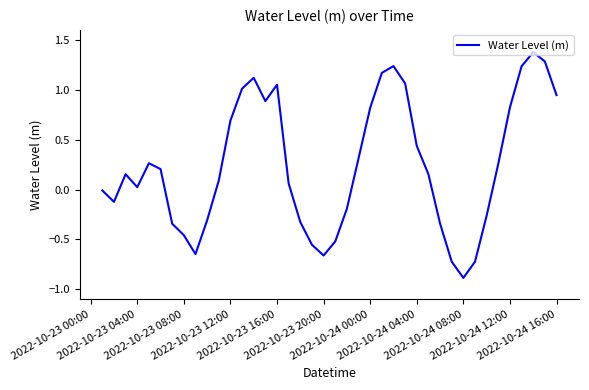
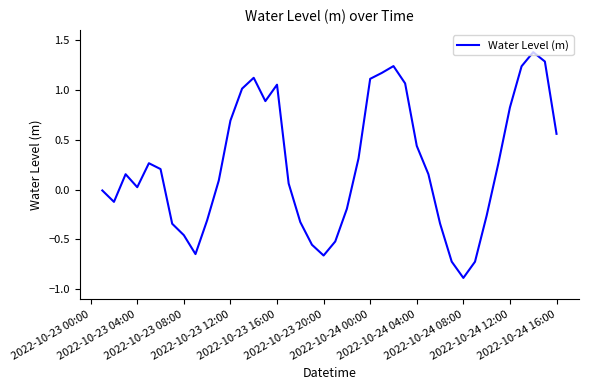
2022-10-24 00:00: 0.8 -> 1.1
2022-10-24 16:00: 0.9 -> 0.6
